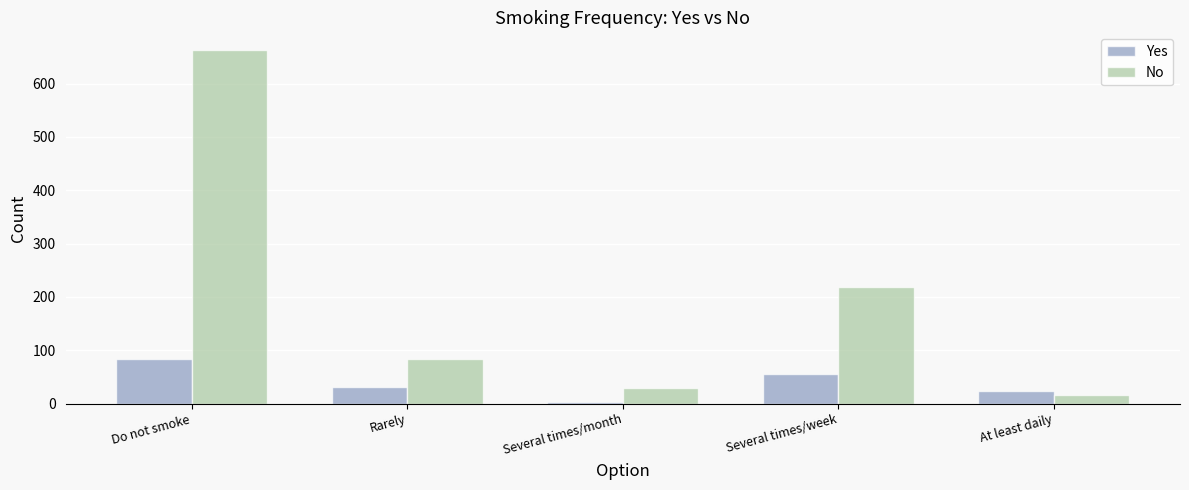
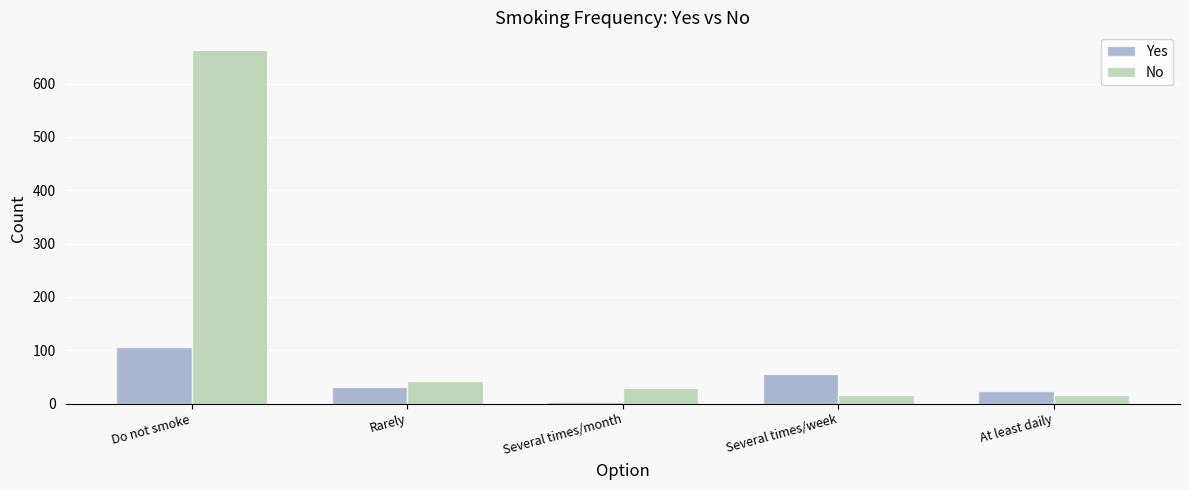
Yes, Do not smoke: 80 -> 110
No, Rarely: 80 -> 40
No, Several times/week: 220 -> 20
